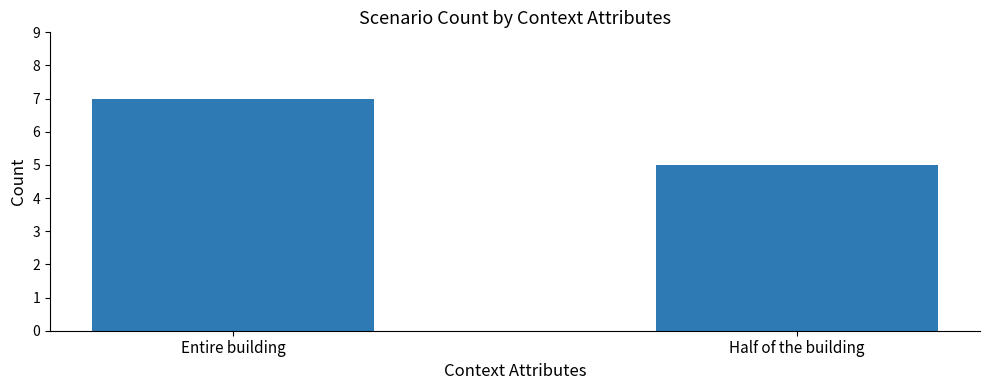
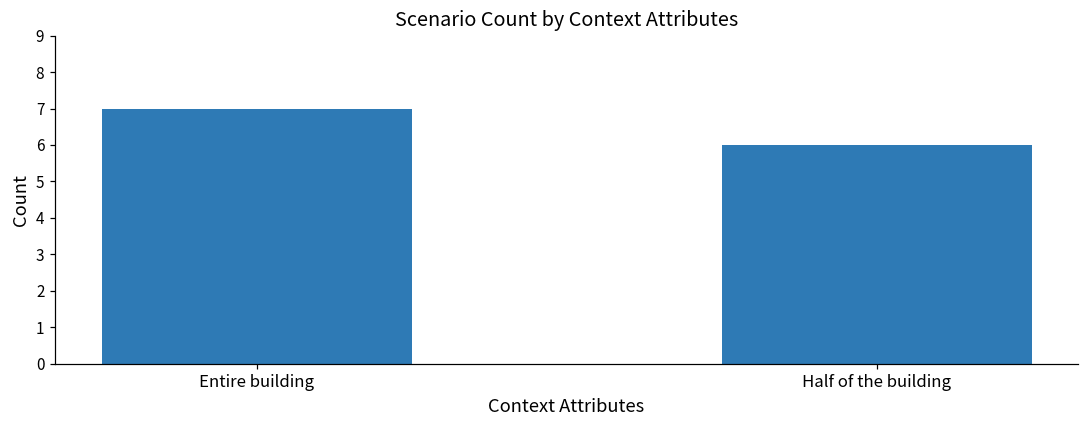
Half of the building: 5 -> 6
